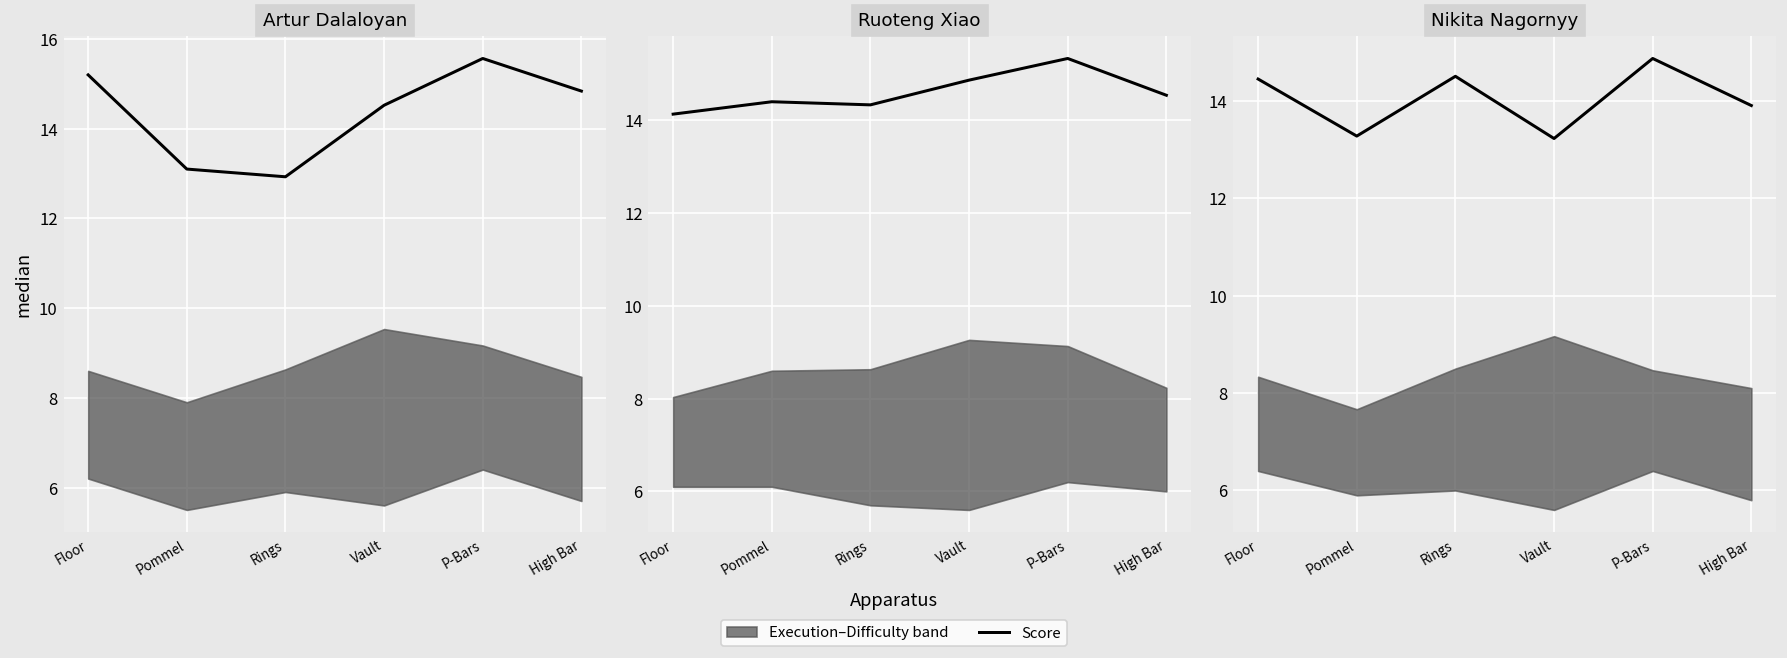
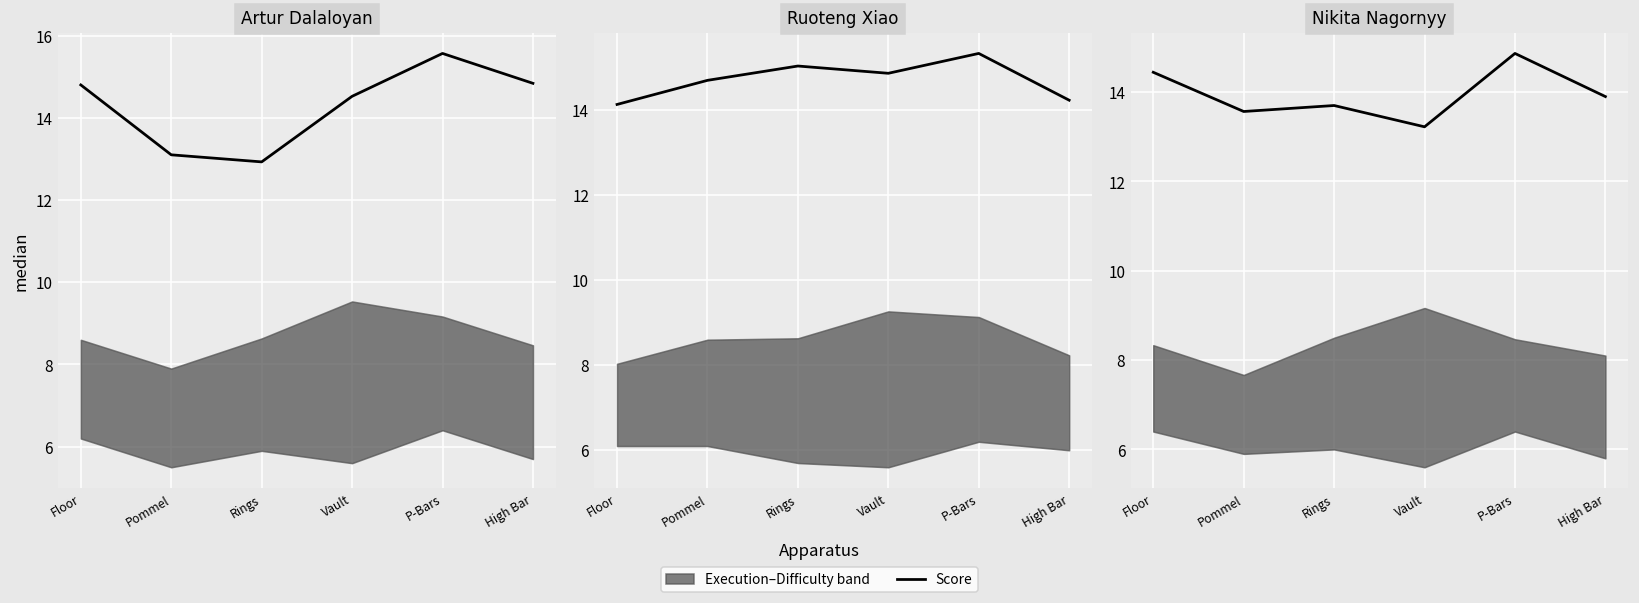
Artur Dalaloyan, Score, Floor: 15.2 -> 14.8
Ruoteng Xiao, Score, Pommel: 14.4 -> 14.7
Ruoteng Xiao, Score, Rings: 14.3 -> 15.0
Ruoteng Xiao, Score, High Bar: 14.5 -> 14.2
Nikita Nagornyy, Score, Pommel: 13.3 -> 13.6
Nikita Nagornyy, Score, Rings: 14.5 -> 13.7
